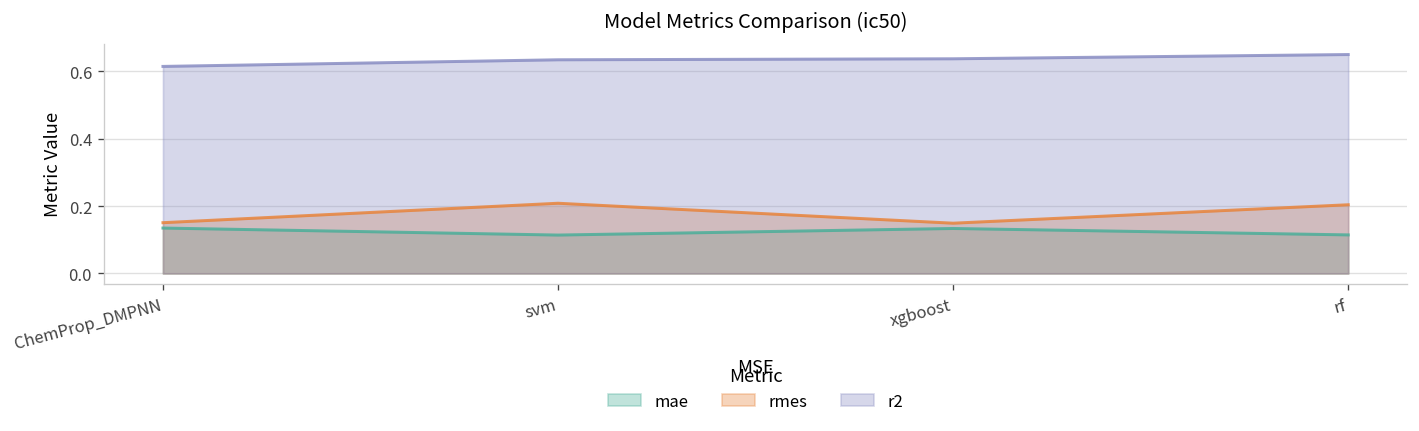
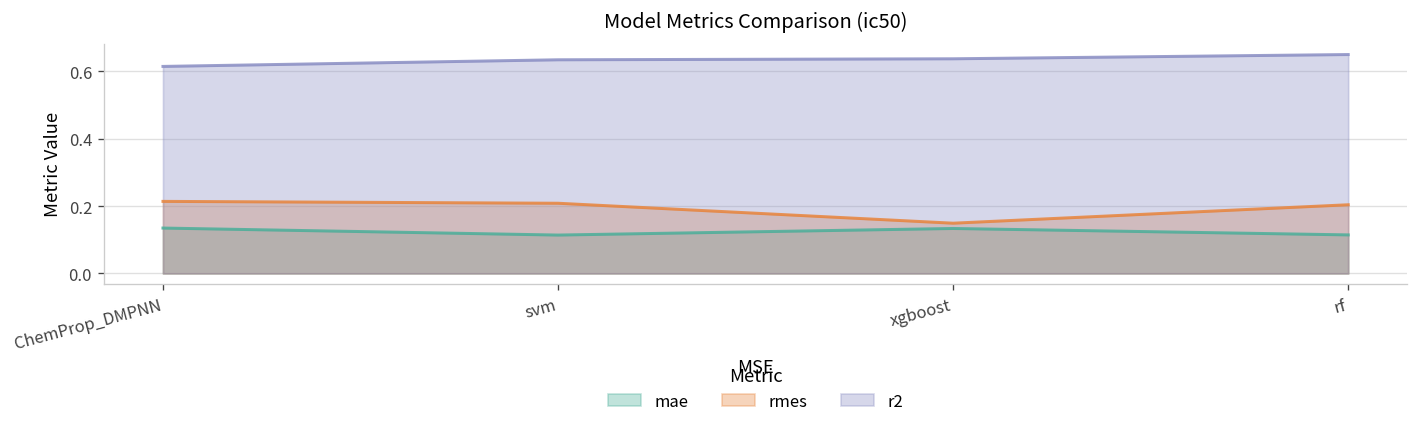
rmes, ChemProp_DMPNN: 0.15 -> 0.21
